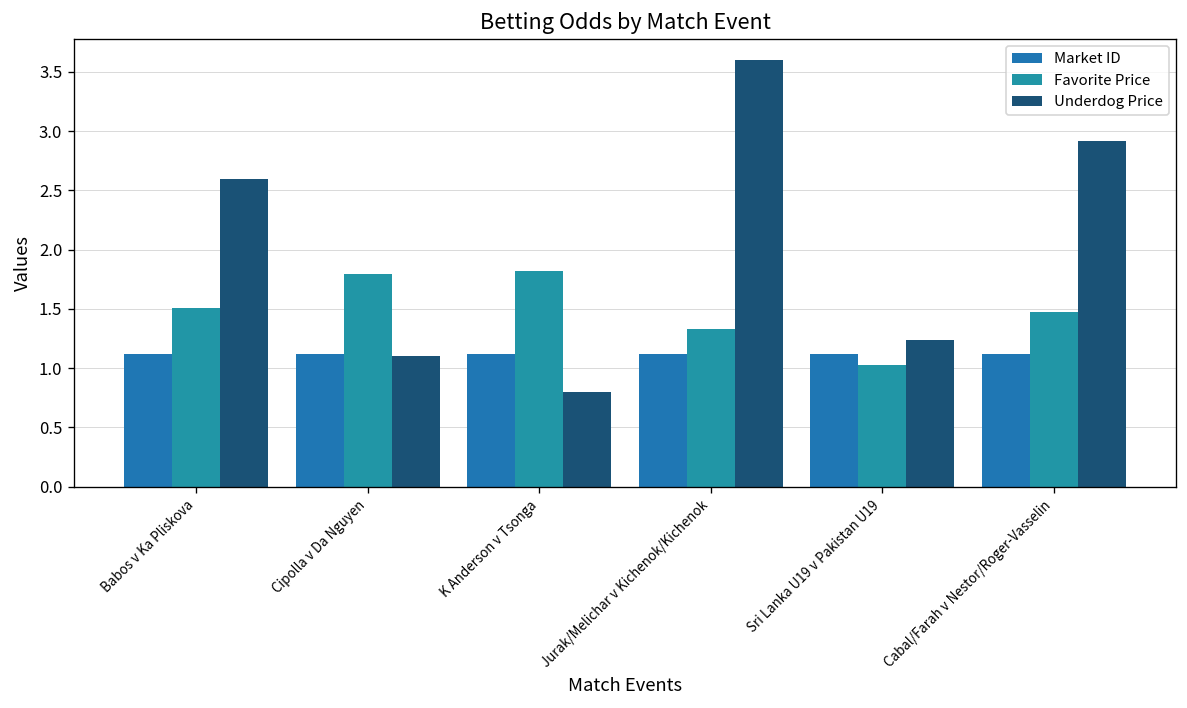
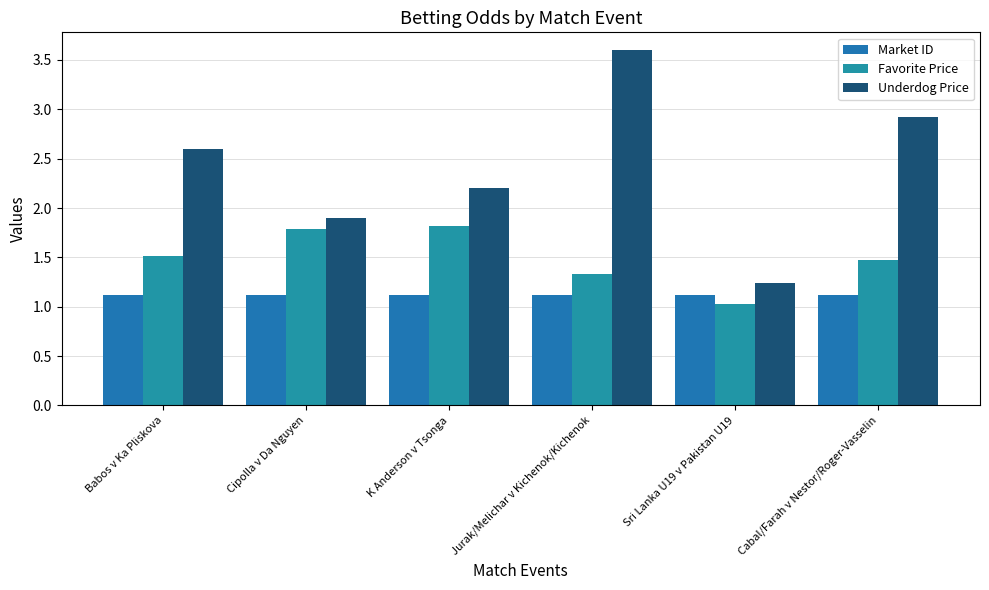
Underdog Price, Cipolla v Da Nguyen: 1.1 -> 1.9
Underdog Price, K Anderson v Tsonga: 0.8 -> 2.2
